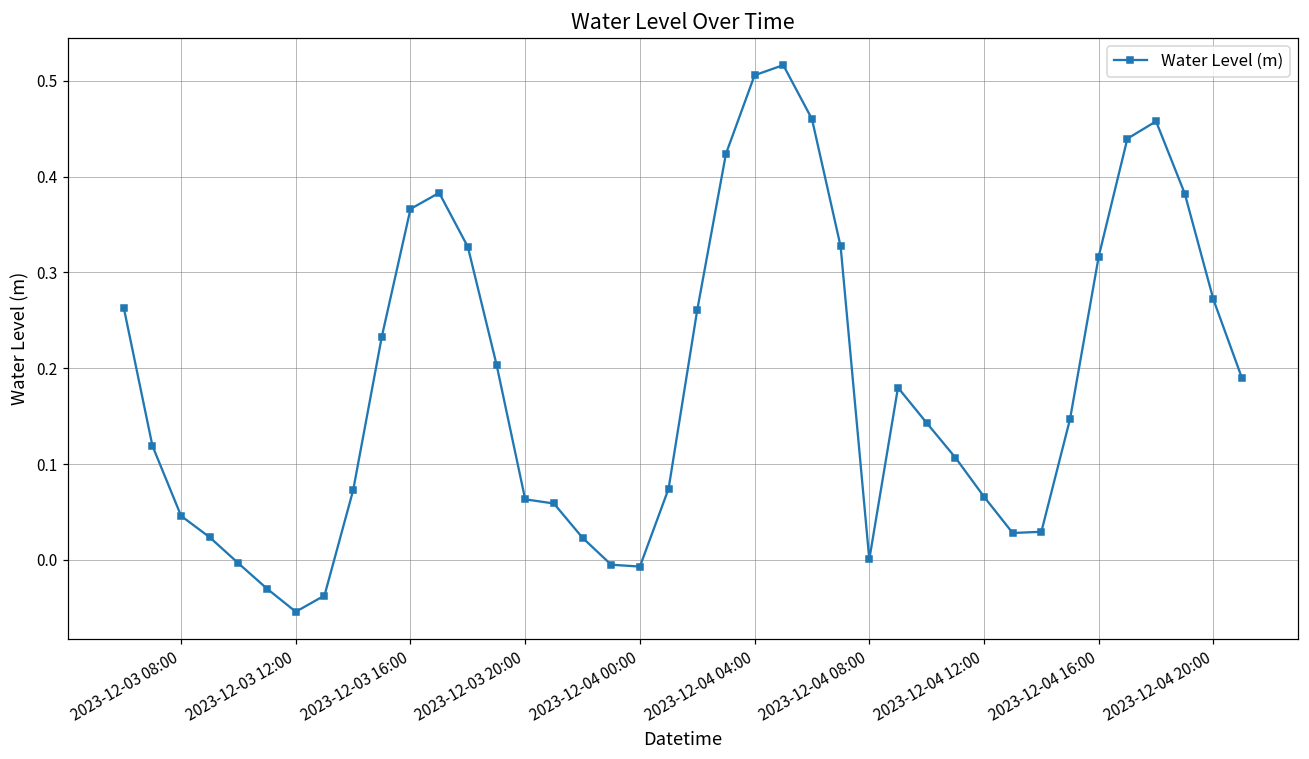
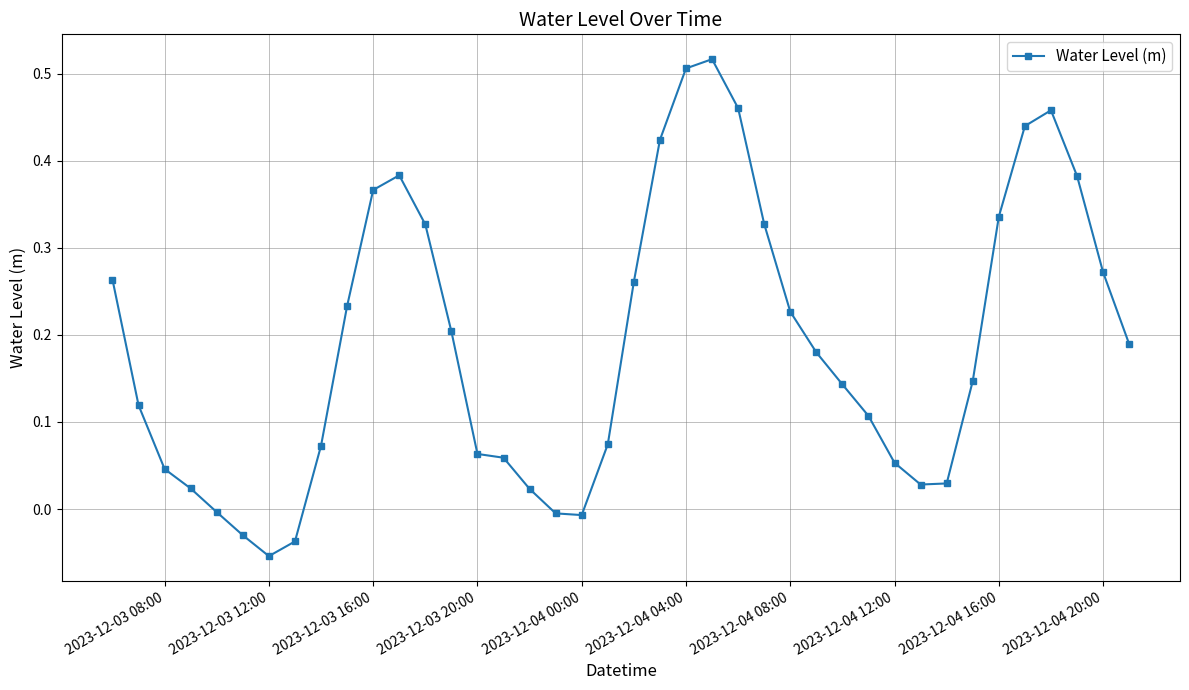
2023-12-04 08:00: 0.00 -> 0.23
2023-12-04 12:00: 0.07 -> 0.05
2023-12-04 16:00: 0.32 -> 0.34
